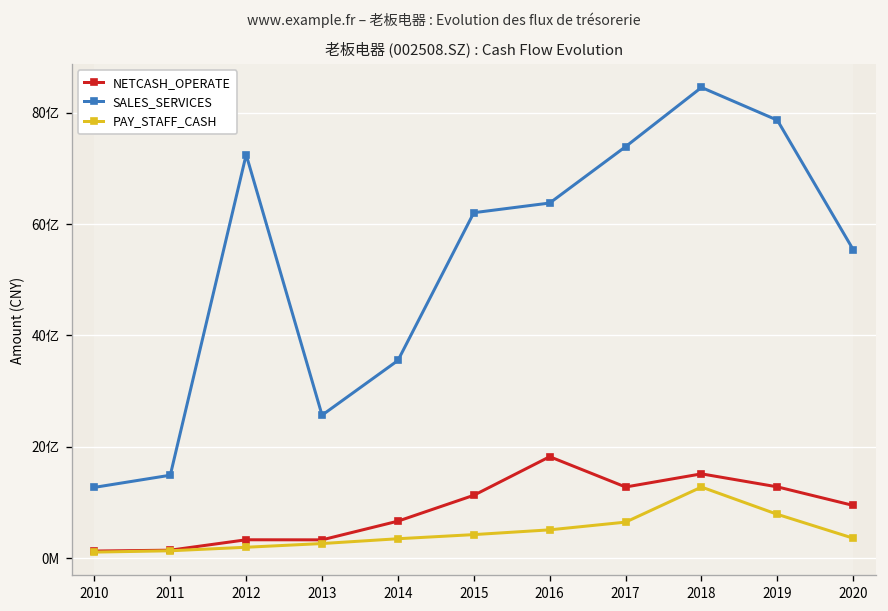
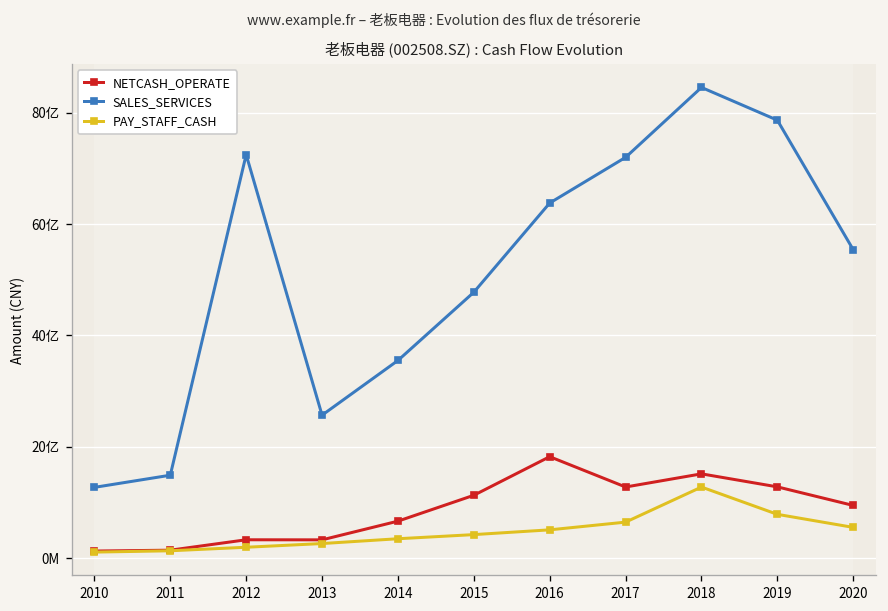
SALES_SERVICES, 2015: 62亿 -> 48亿
SALES_SERVICES, 2017: 74亿 -> 72亿
PAY_STAFF_CASH, 2020: 4亿 -> 5亿
